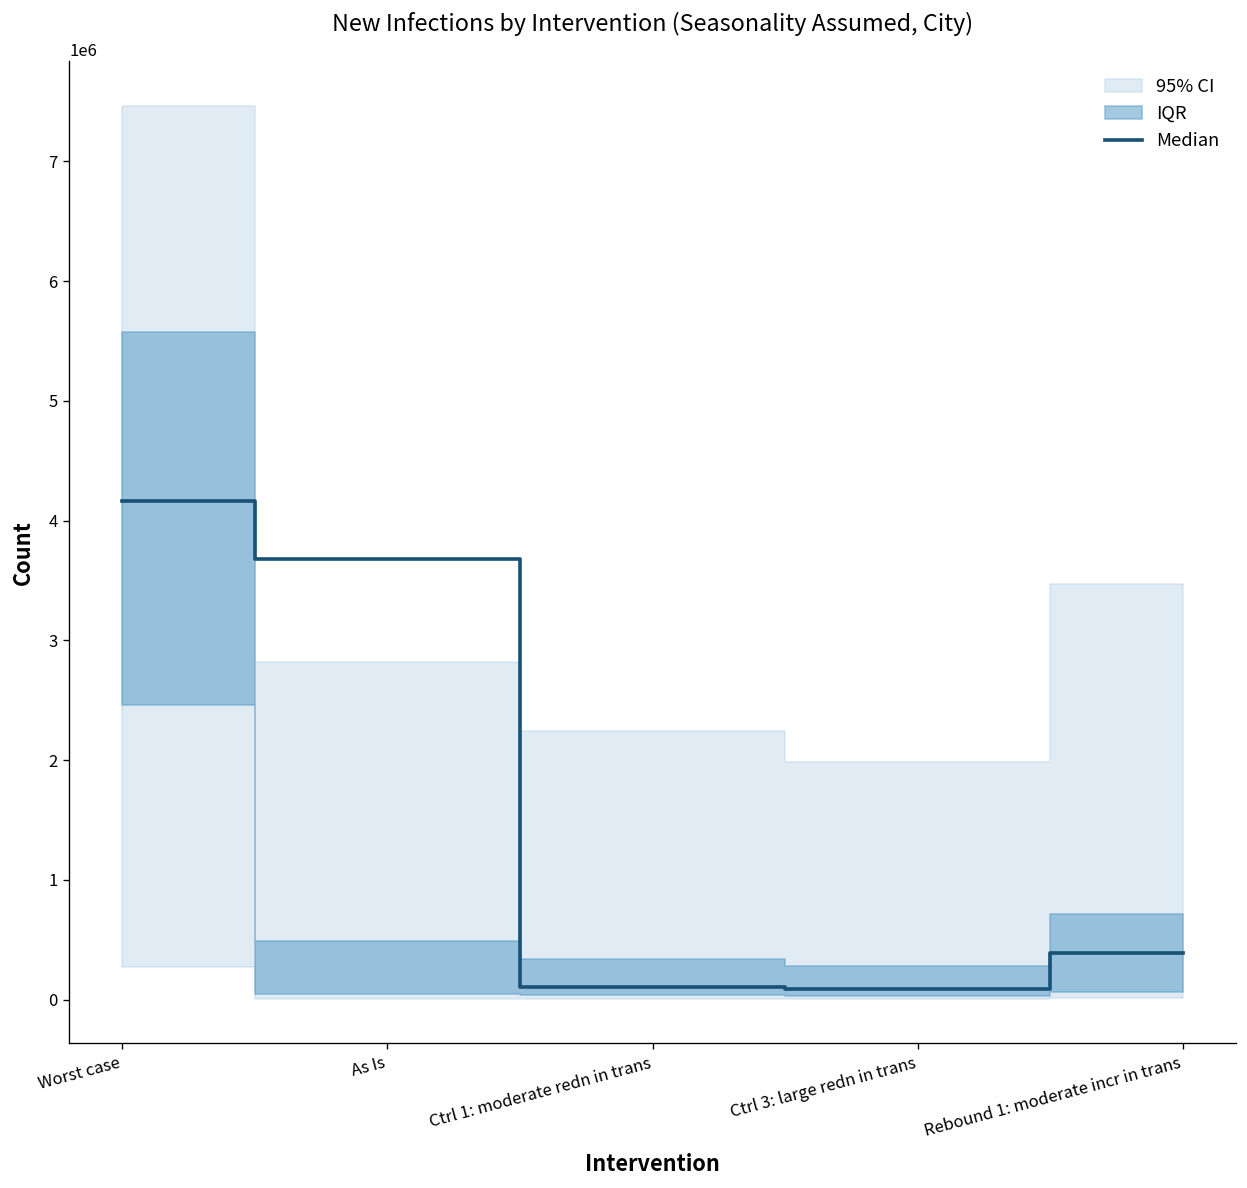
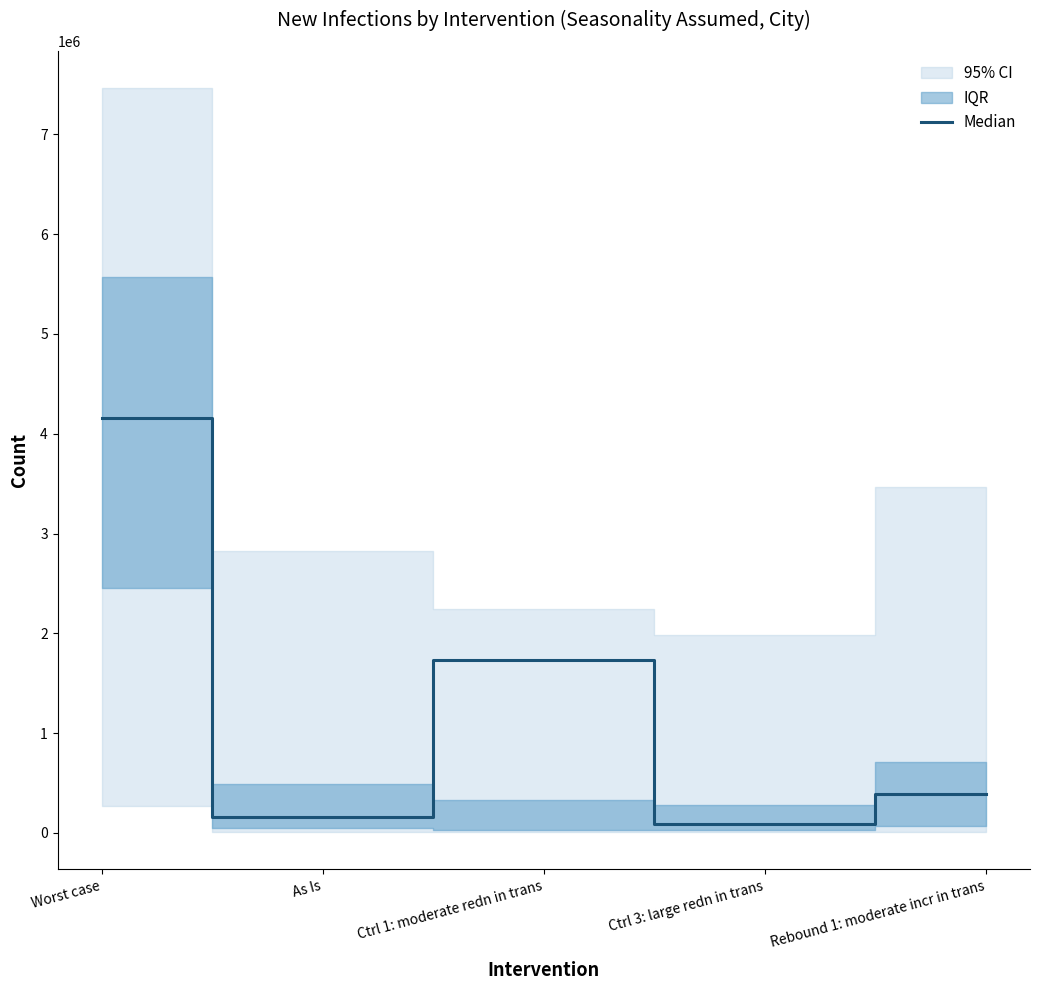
Median, As Is: 3700000 -> 200000
Median, Ctrl 1: moderate redn in trans: 100000 -> 1700000
